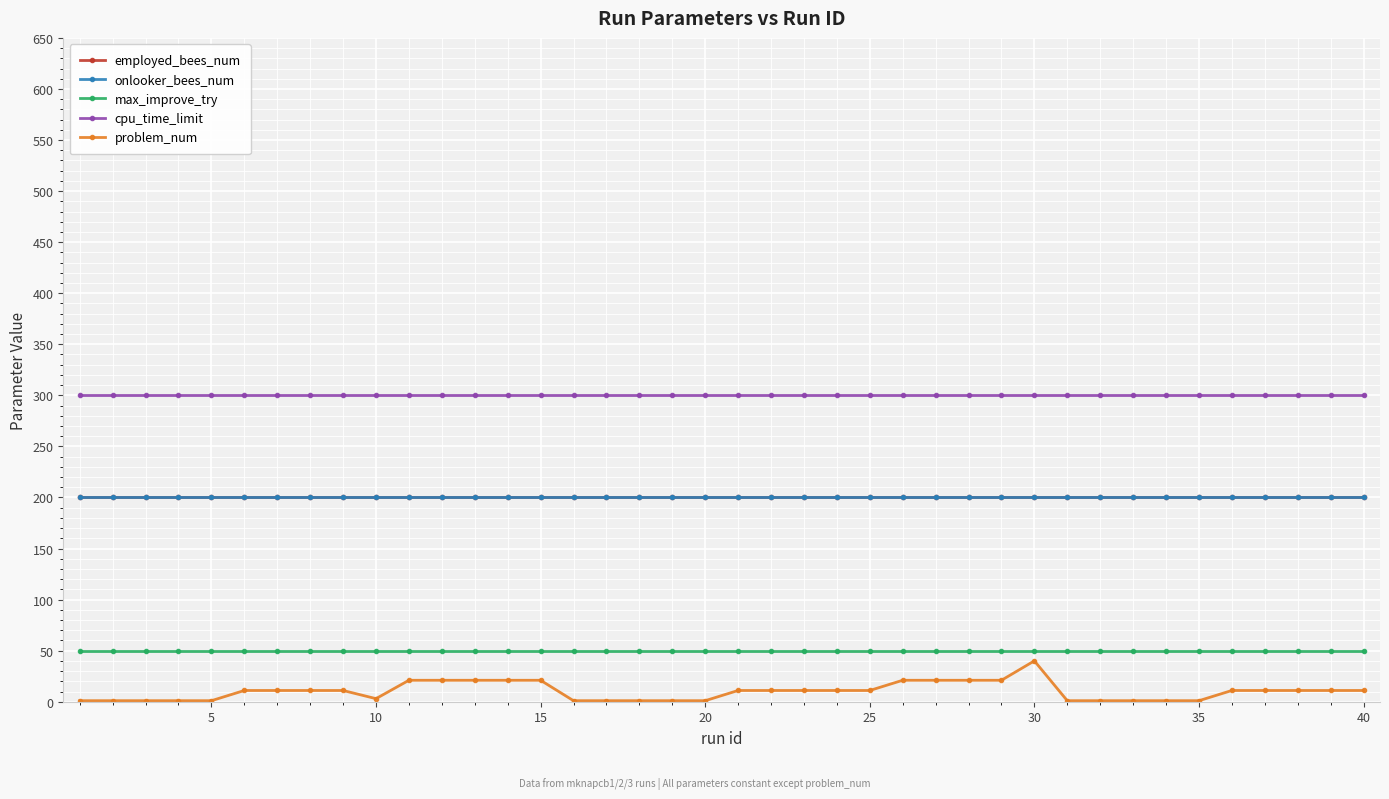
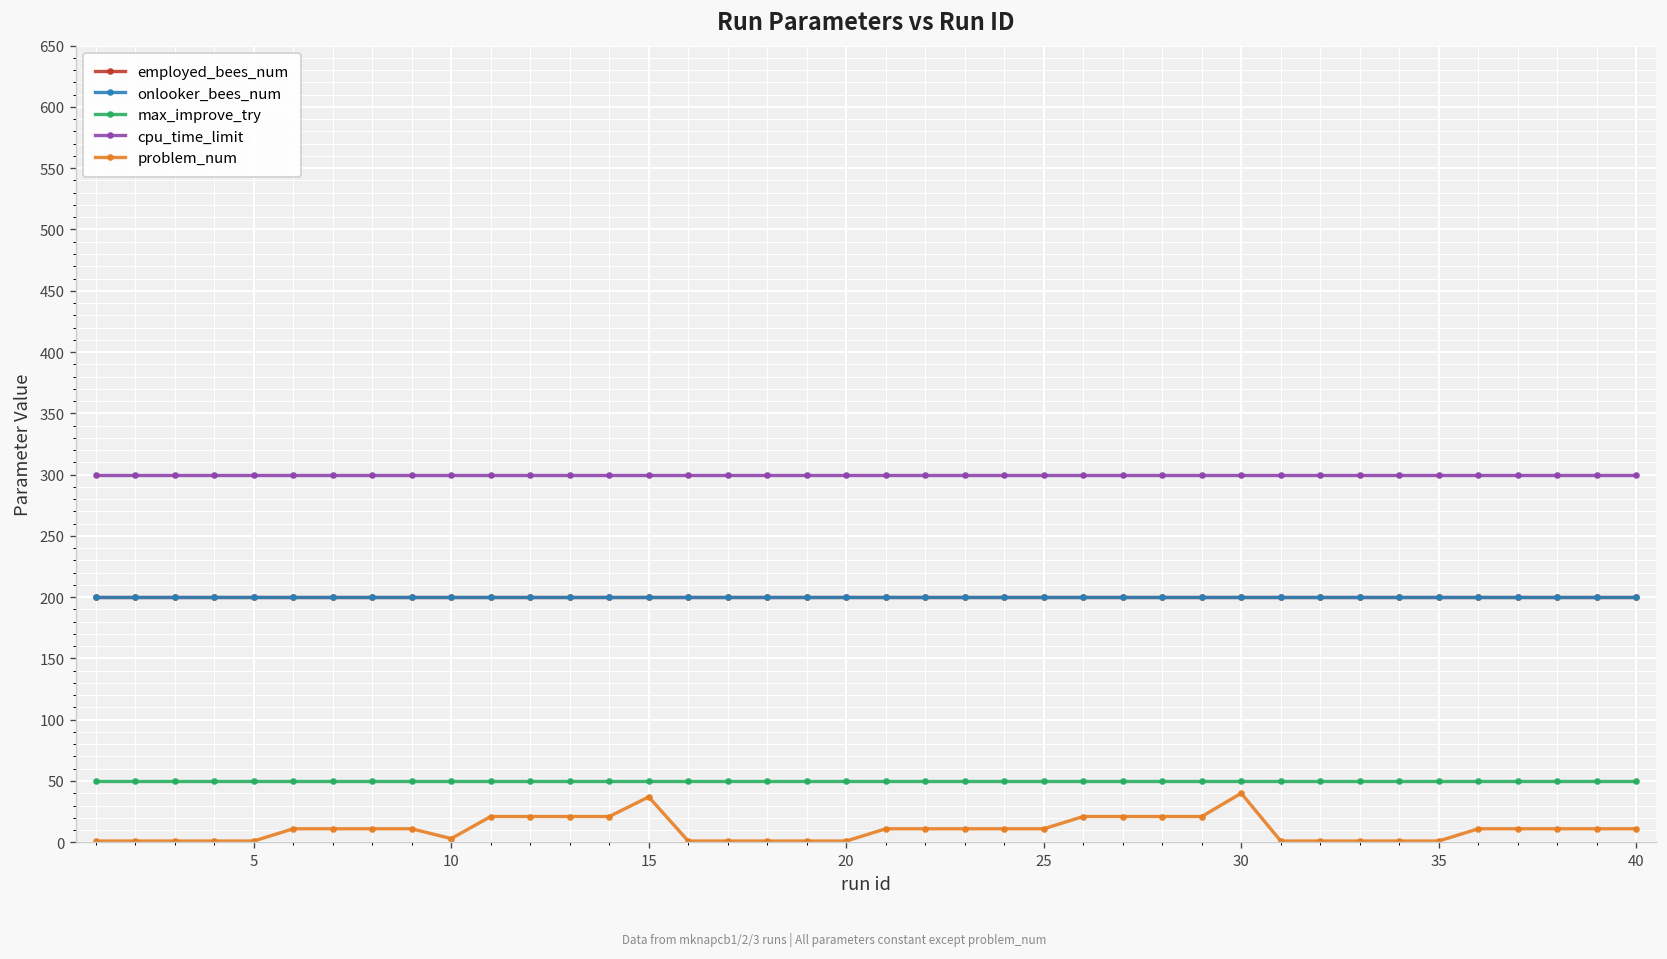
problem_num, 15: 21 -> 37
